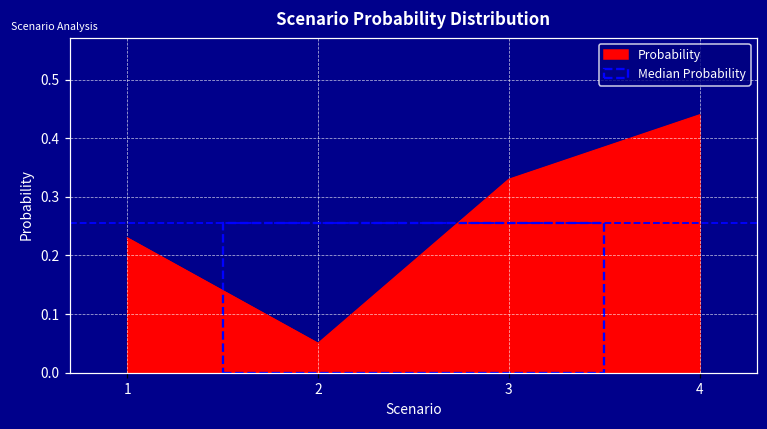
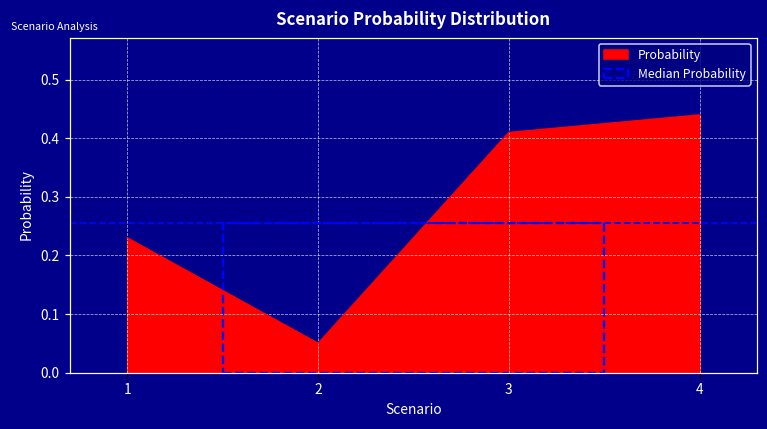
3: 0.33 -> 0.41
